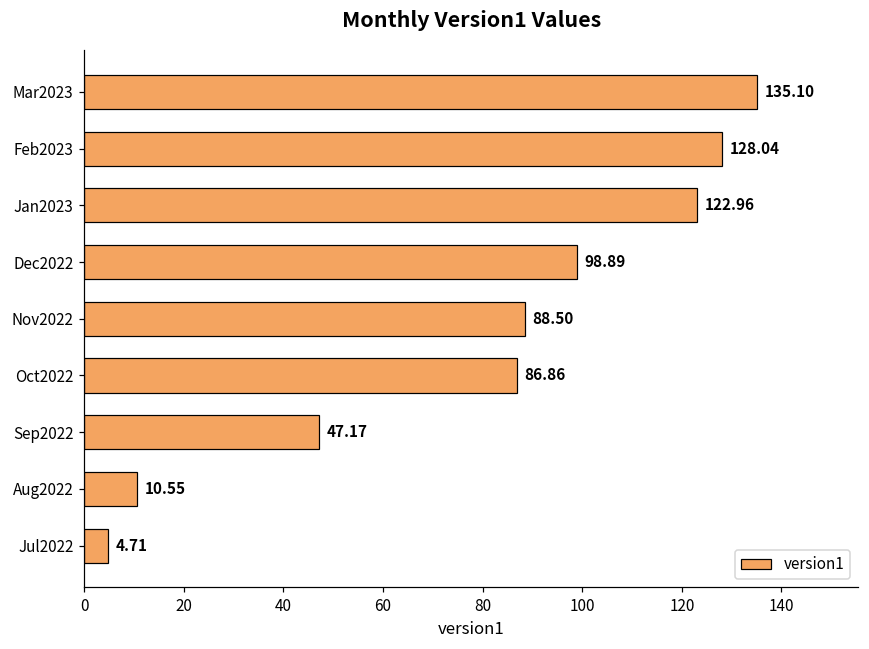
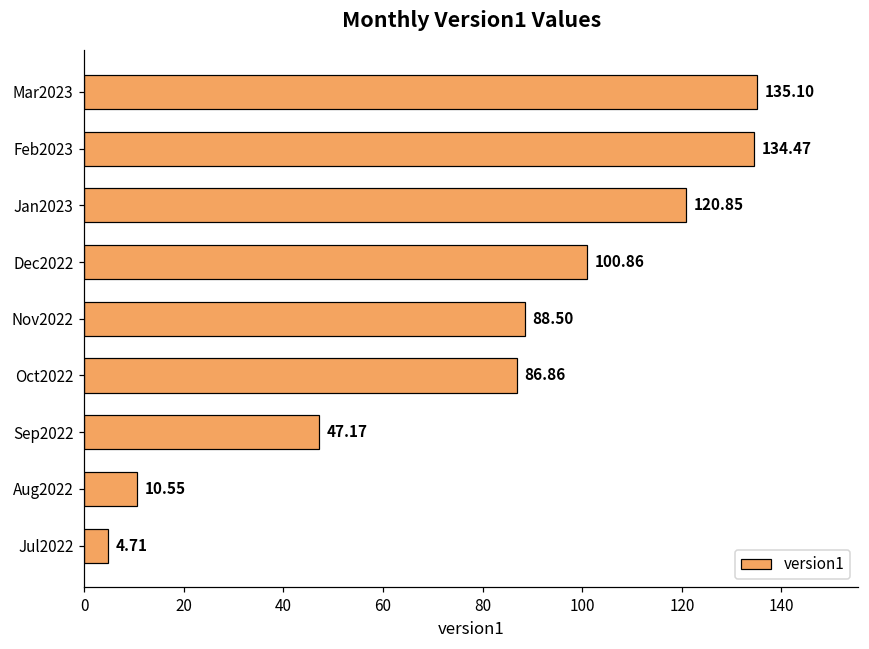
Feb2023: 128.04 -> 134.47
Jan2023: 122.96 -> 120.85
Dec2022: 98.89 -> 100.86
